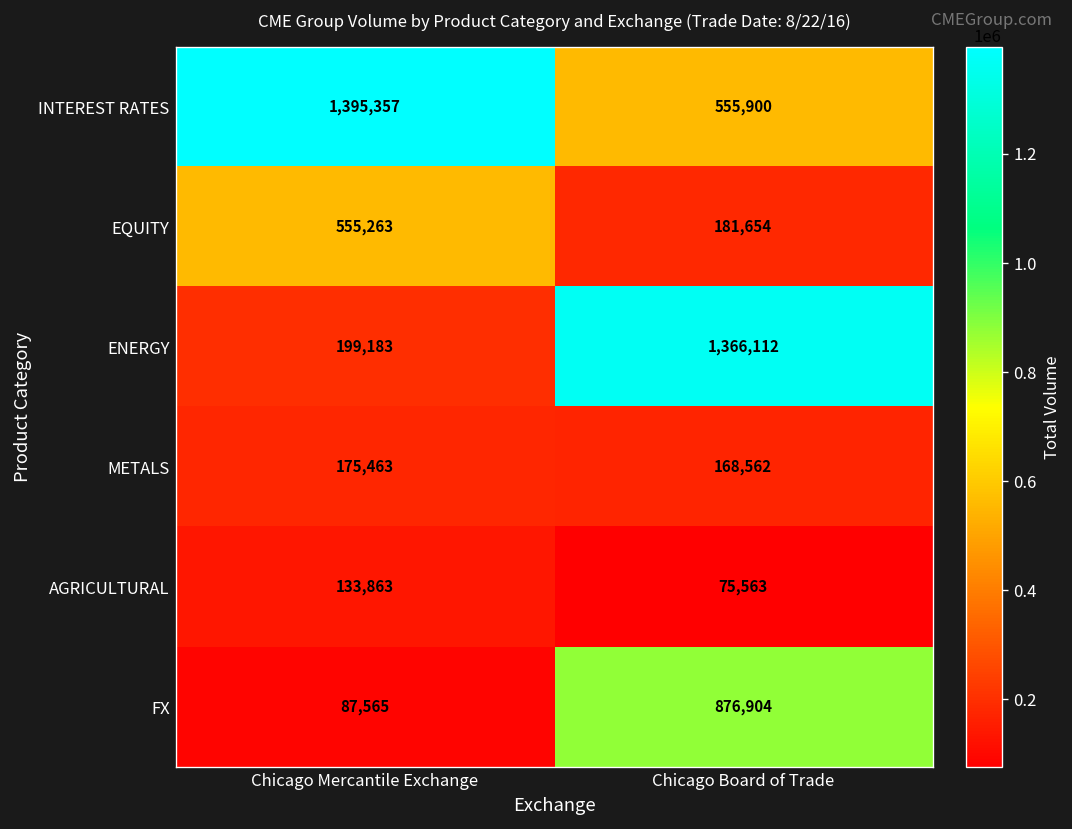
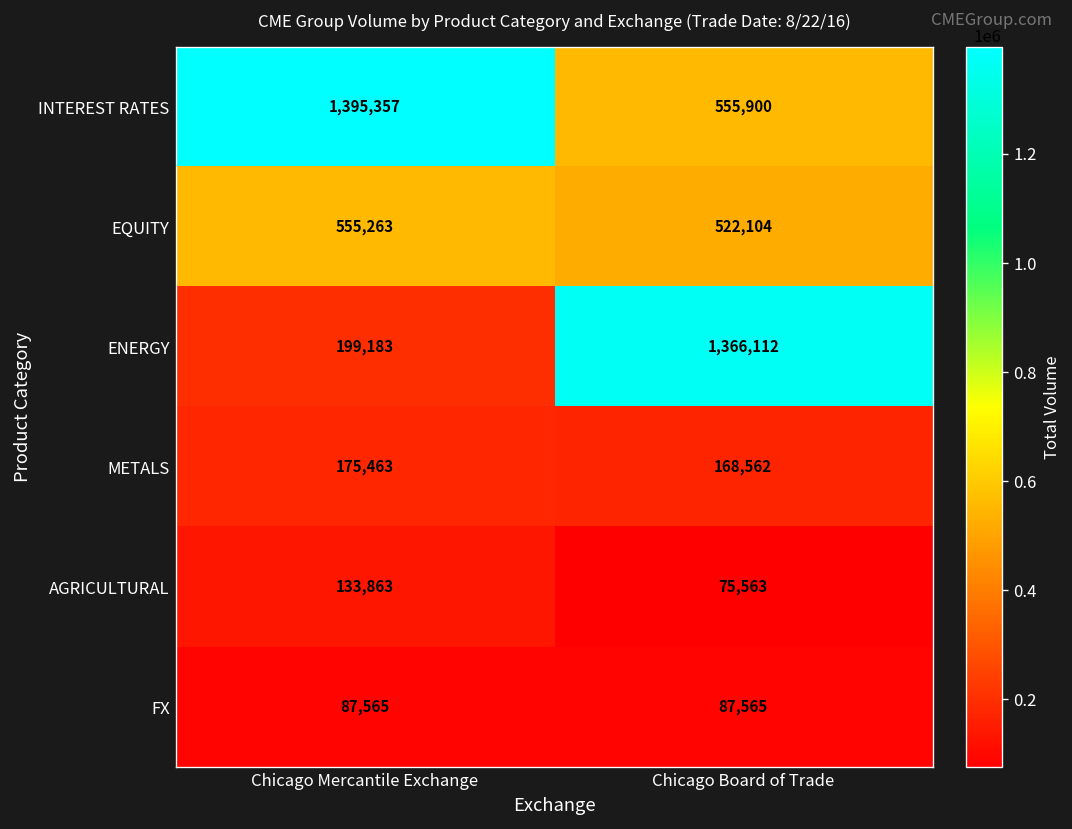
EQUITY, Chicago Board of Trade: 181,654 -> 522,104
FX, Chicago Board of Trade: 876,904 -> 87,565
